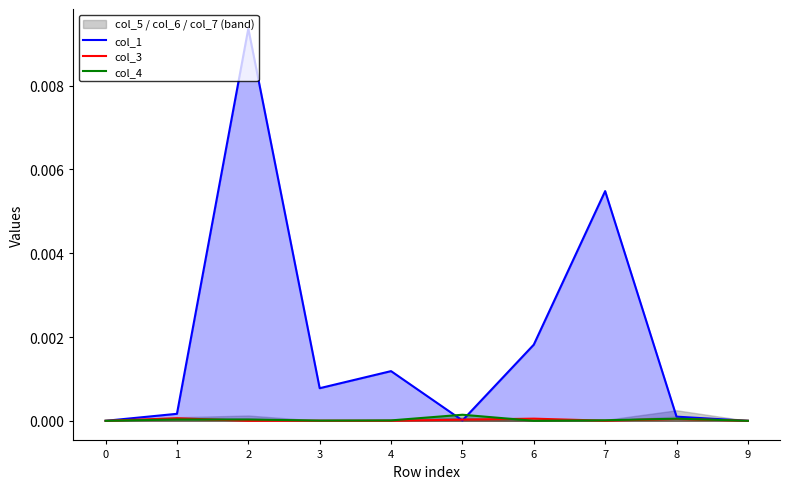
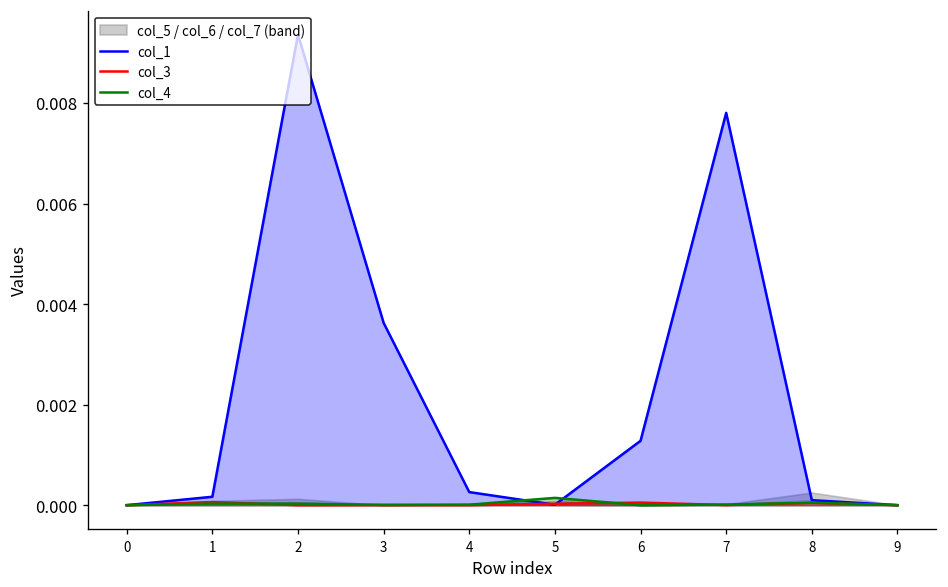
col_1, 3: 0.0008 -> 0.0036
col_1, 4: 0.0012 -> 0.0003
col_1, 6: 0.0018 -> 0.0013
col_1, 7: 0.0055 -> 0.0078
